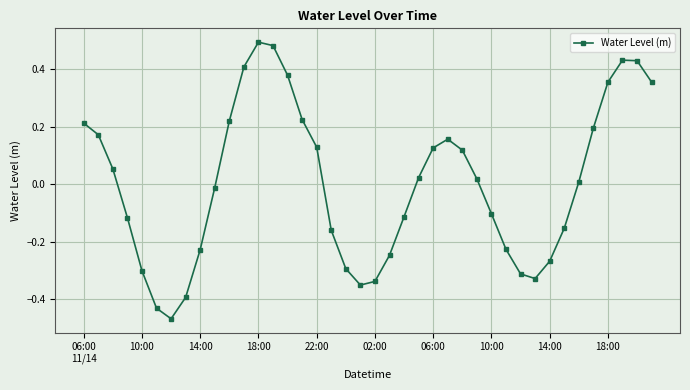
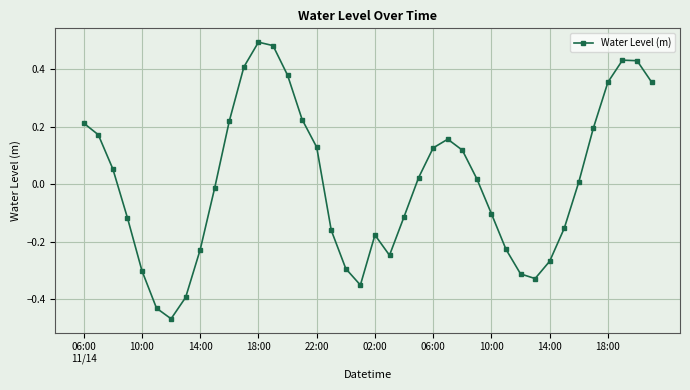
02:00: -0.34 -> -0.18
